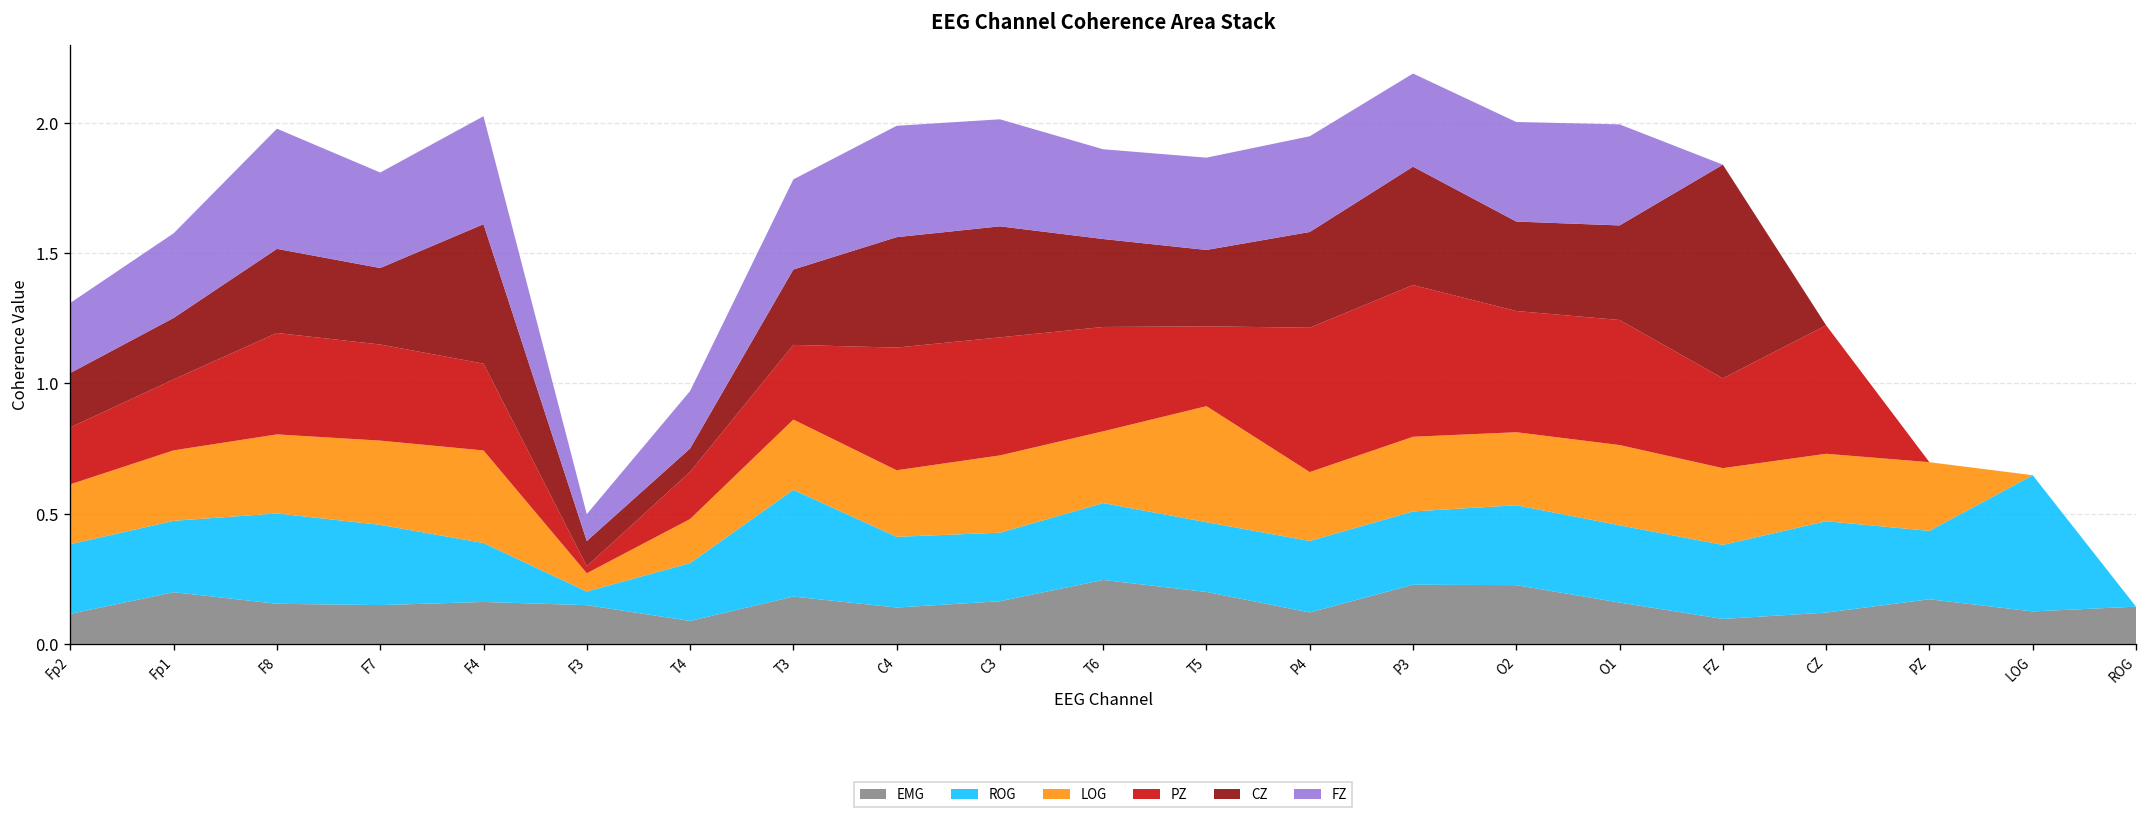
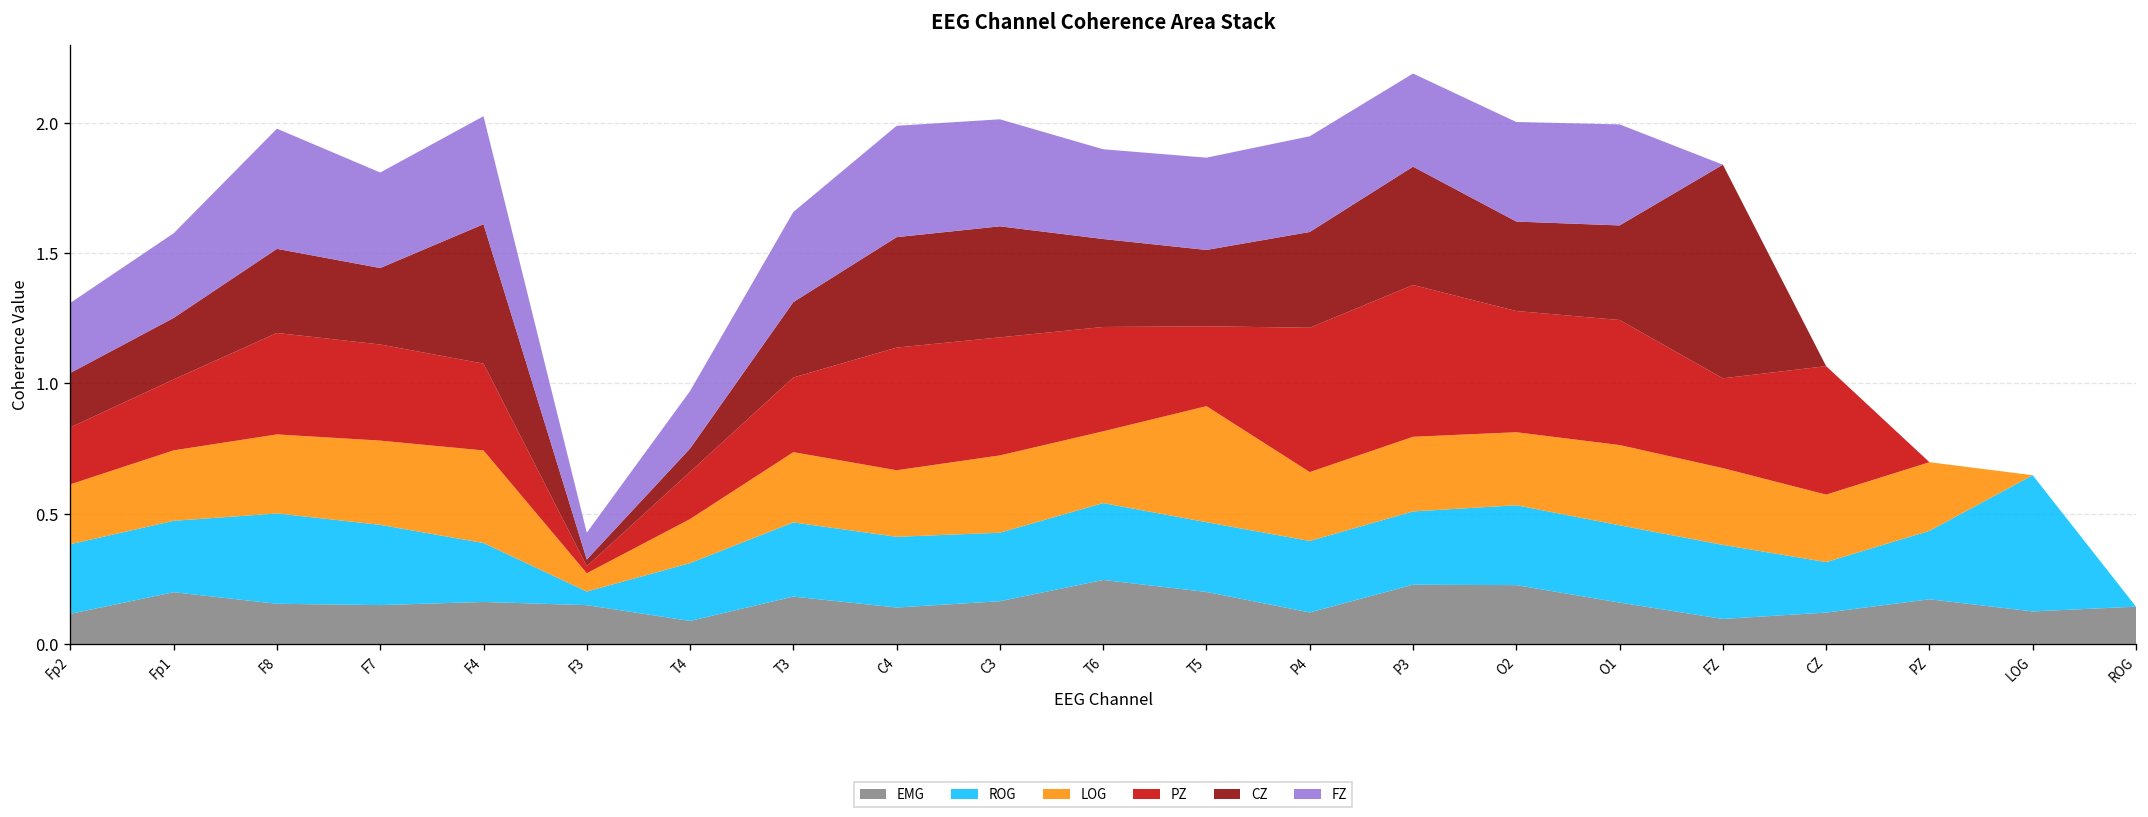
CZ, F3: 0.10 -> 0.03
ROG, T3: 0.41 -> 0.28
ROG, CZ: 0.35 -> 0.19
